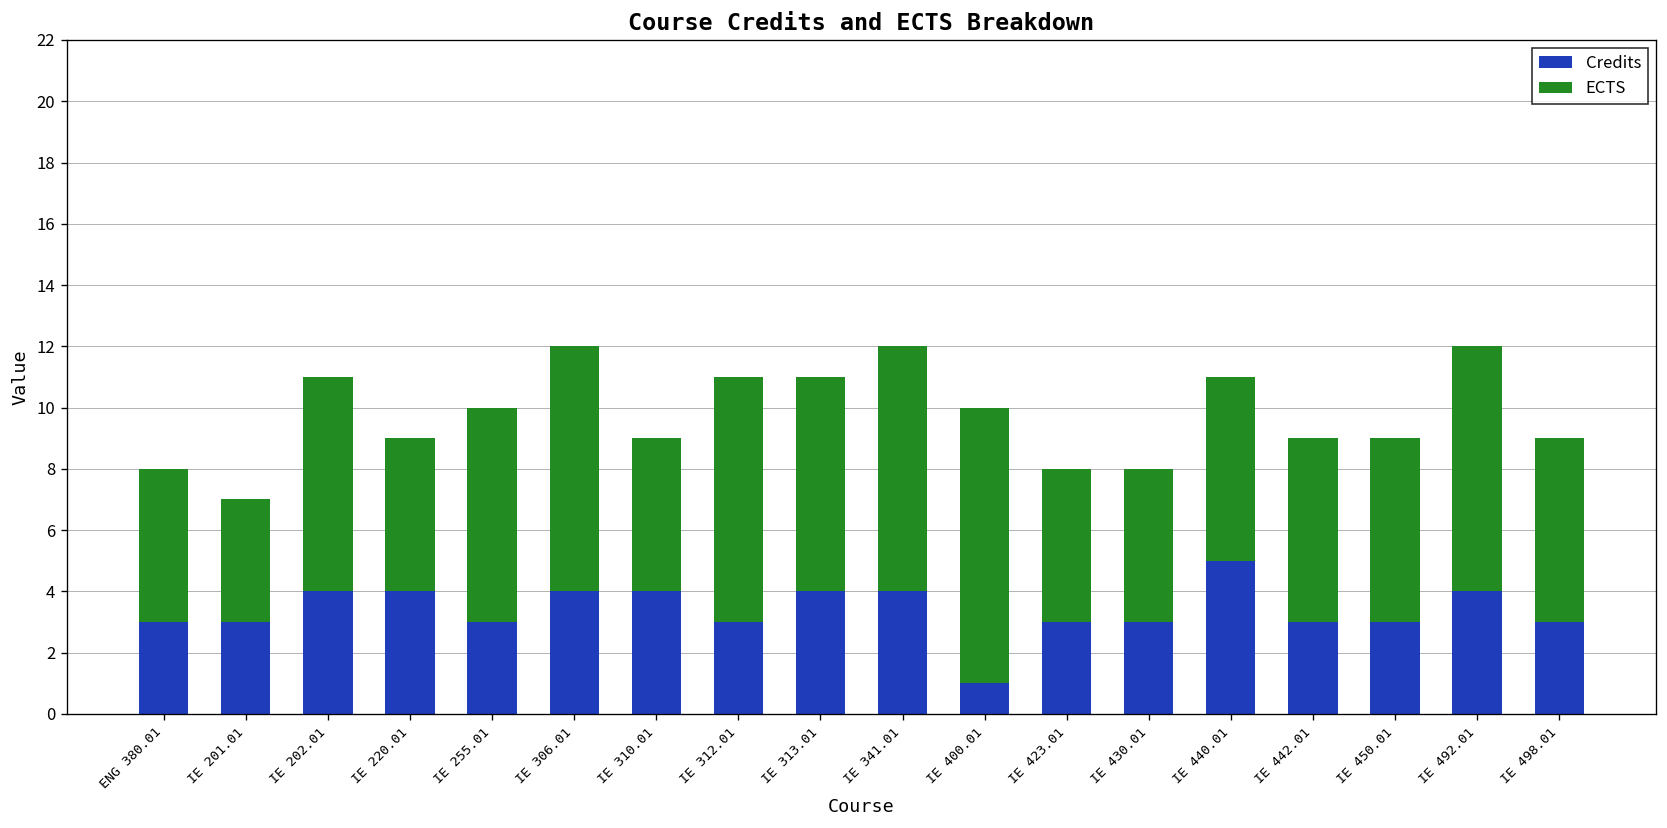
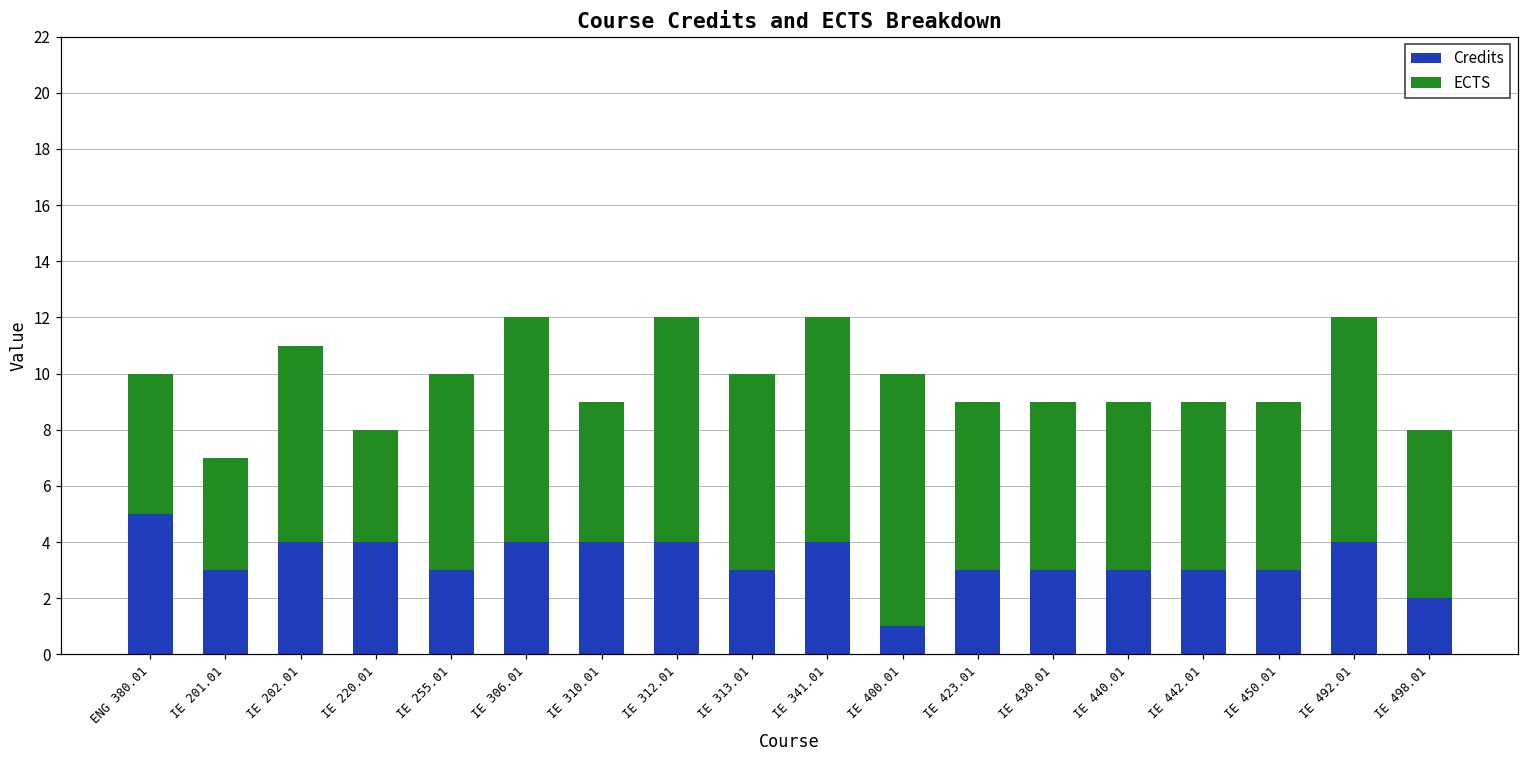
Credits, ENG 380.01: 3 -> 5
ECTS, IE 220.01: 5 -> 4
Credits, IE 312.01: 3 -> 4
Credits, IE 313.01: 4 -> 3
ECTS, IE 423.01: 5 -> 6
ECTS, IE 430.01: 5 -> 6
Credits, IE 440.01: 5 -> 3
Credits, IE 498.01: 3 -> 2
